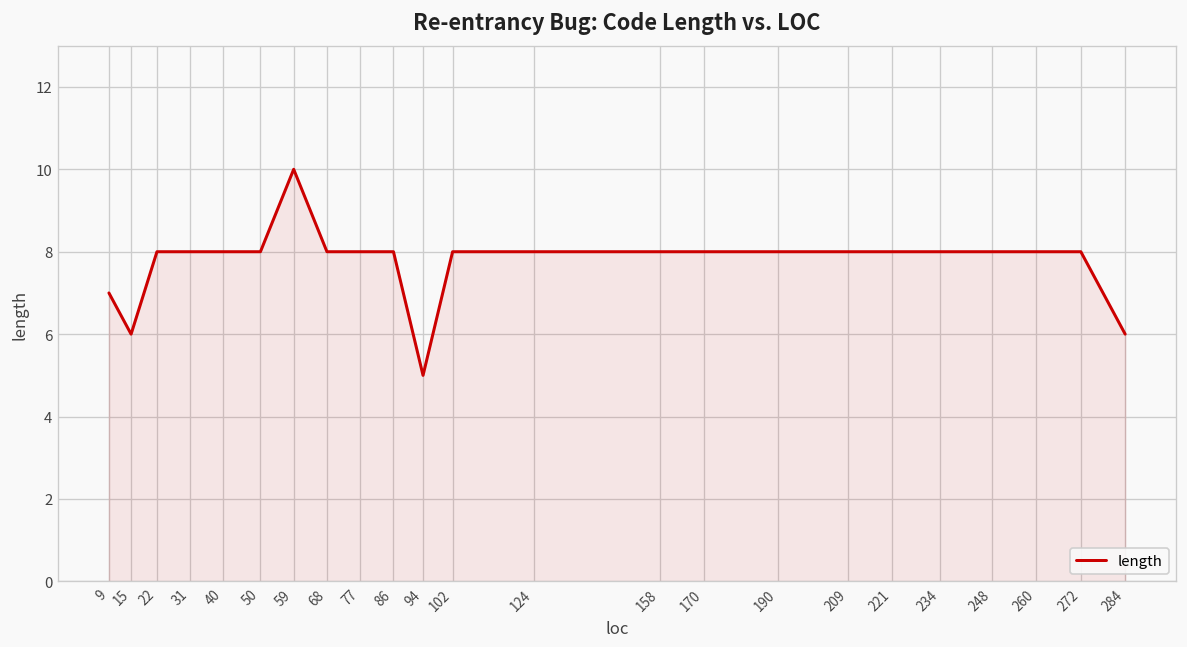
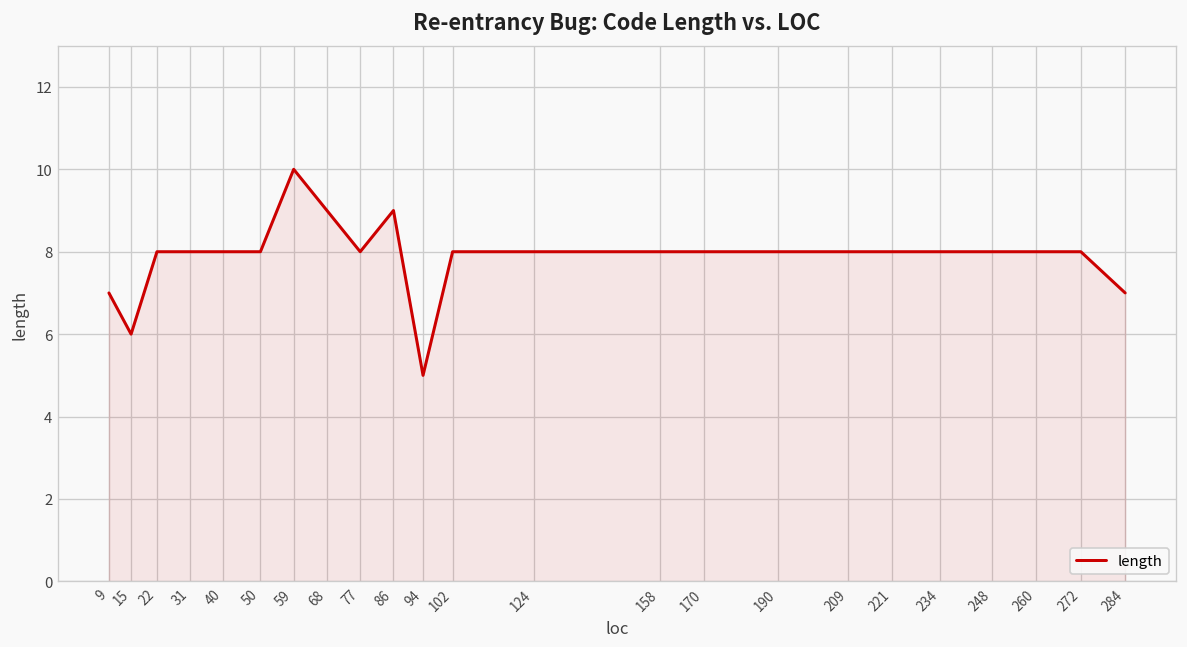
68: 8 -> 9
86: 8 -> 9
284: 6 -> 7
